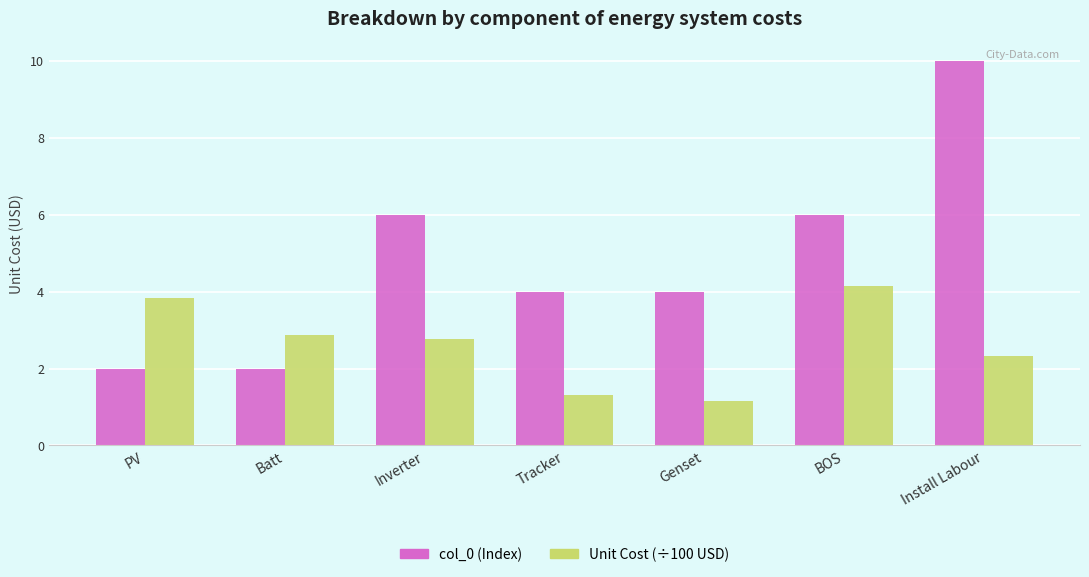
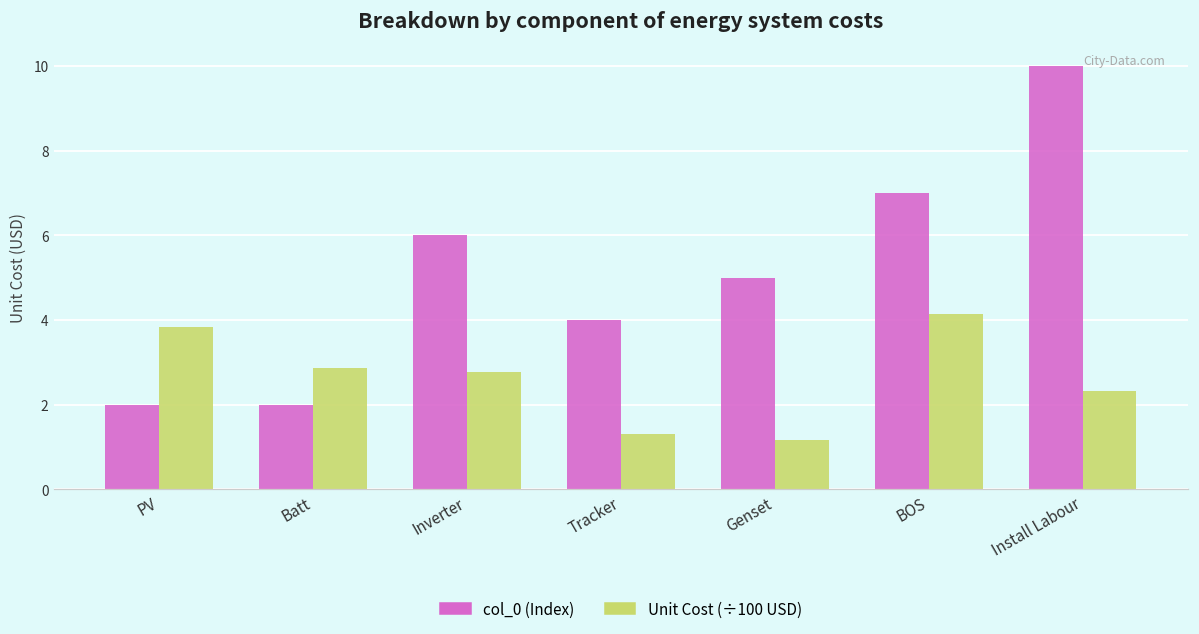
col_0 (Index), Genset: 4 -> 5
col_0 (Index), BOS: 6 -> 7
